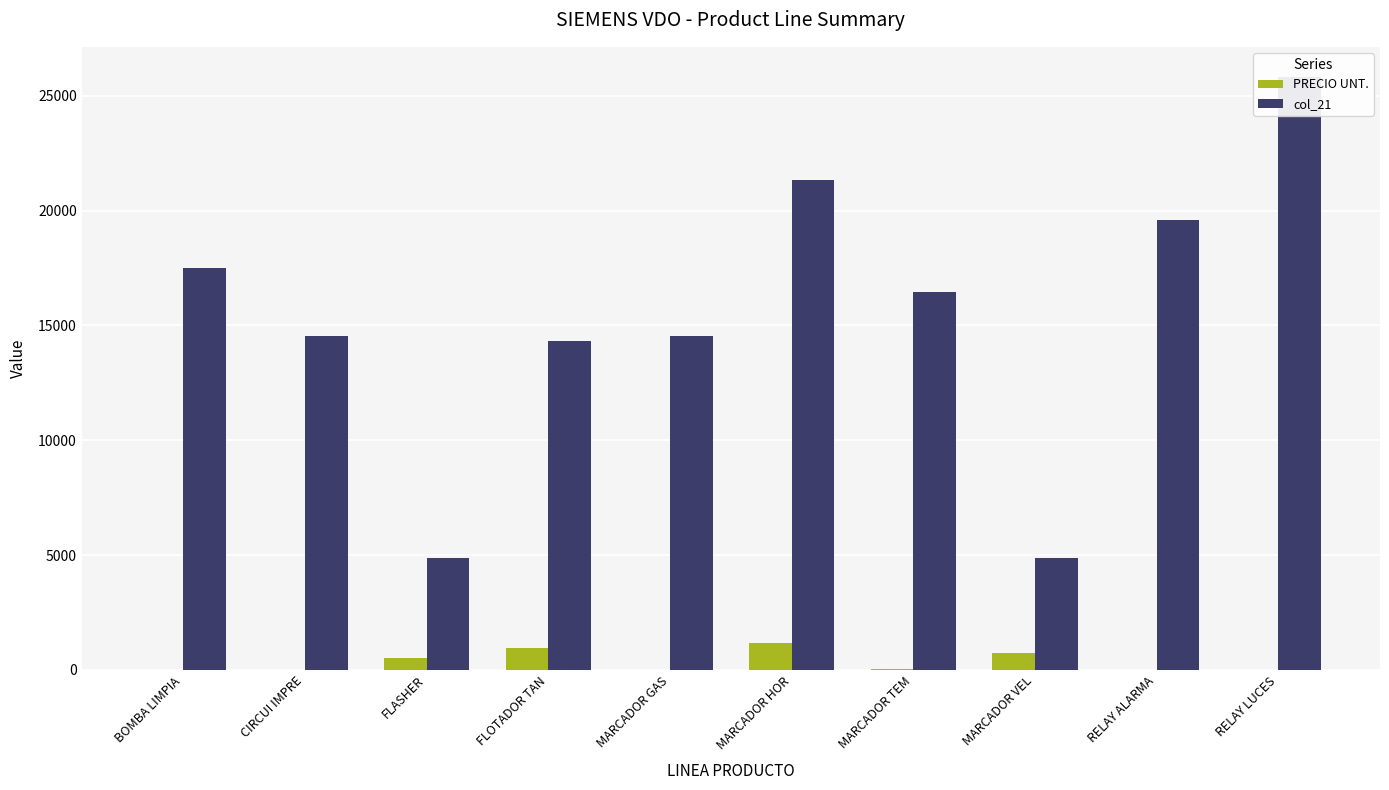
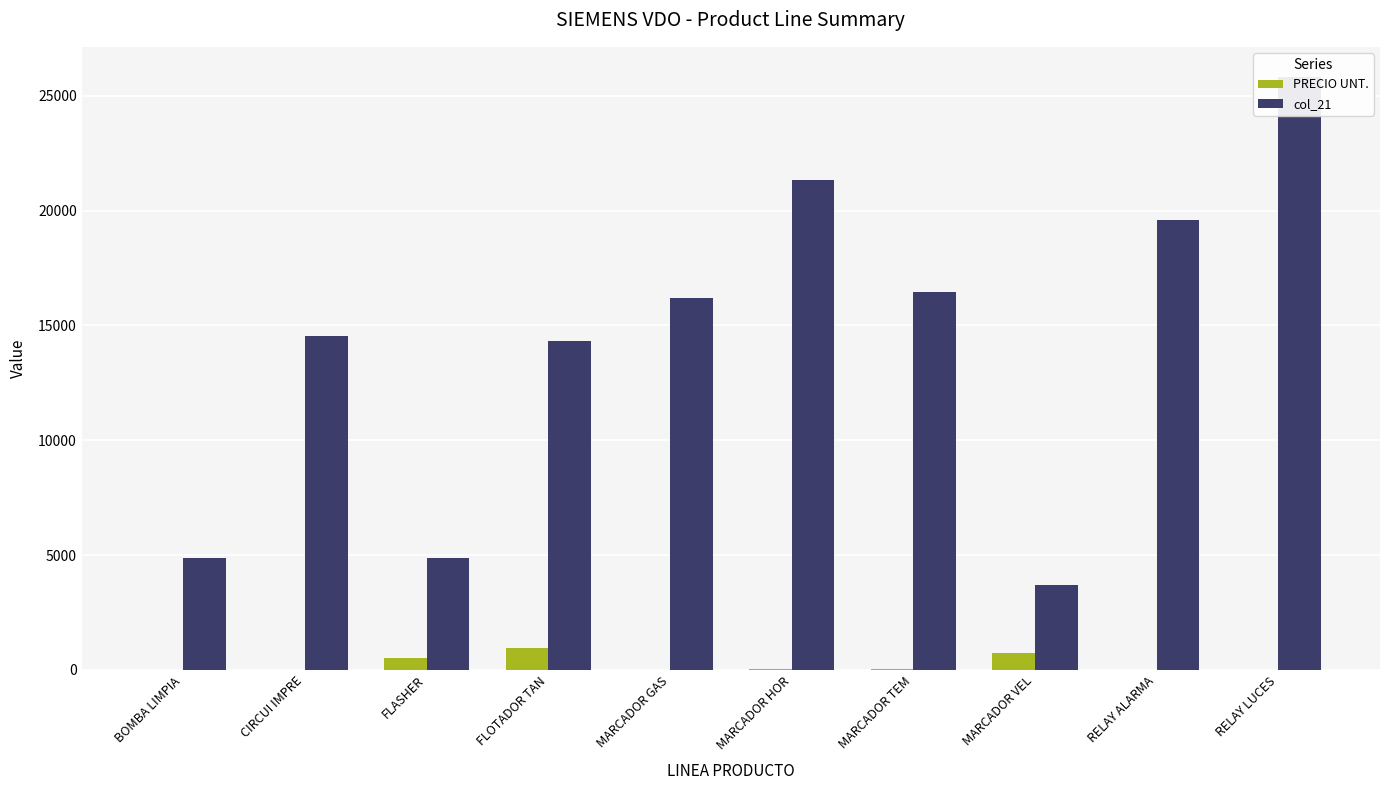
col_21, BOMBA LIMPIA: 17500 -> 4900
col_21, MARCADOR GAS: 14500 -> 16200
PRECIO UNT., MARCADOR HOR: 1200 -> 100
col_21, MARCADOR VEL: 4900 -> 3700
